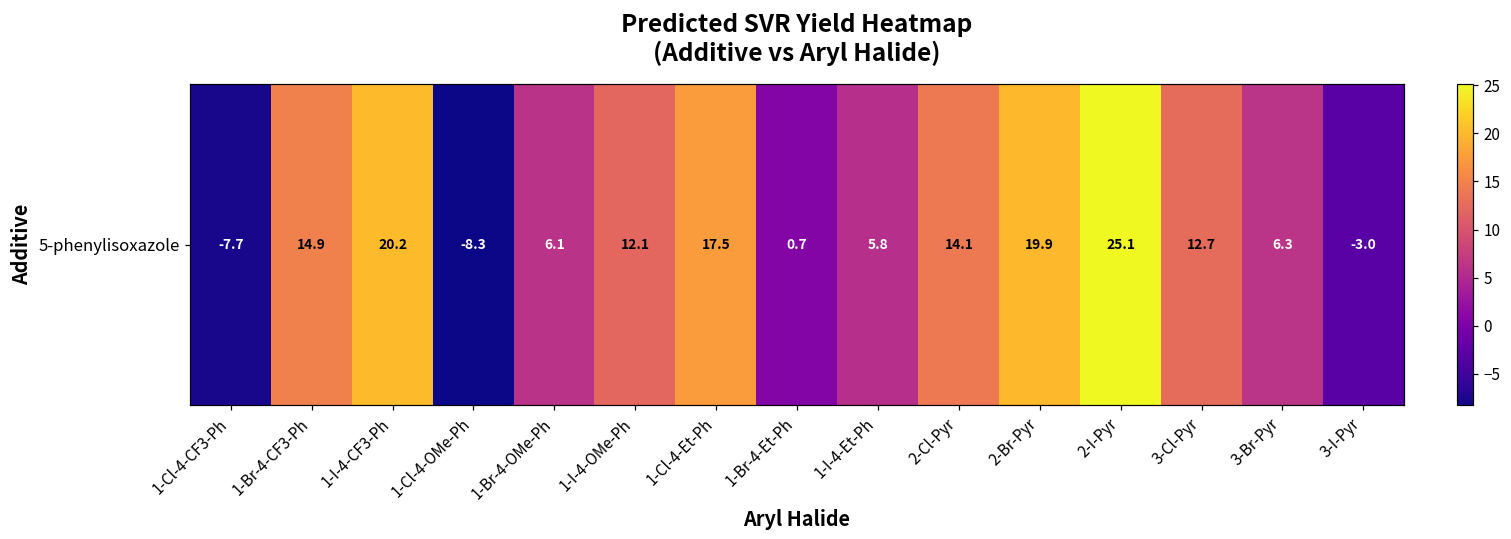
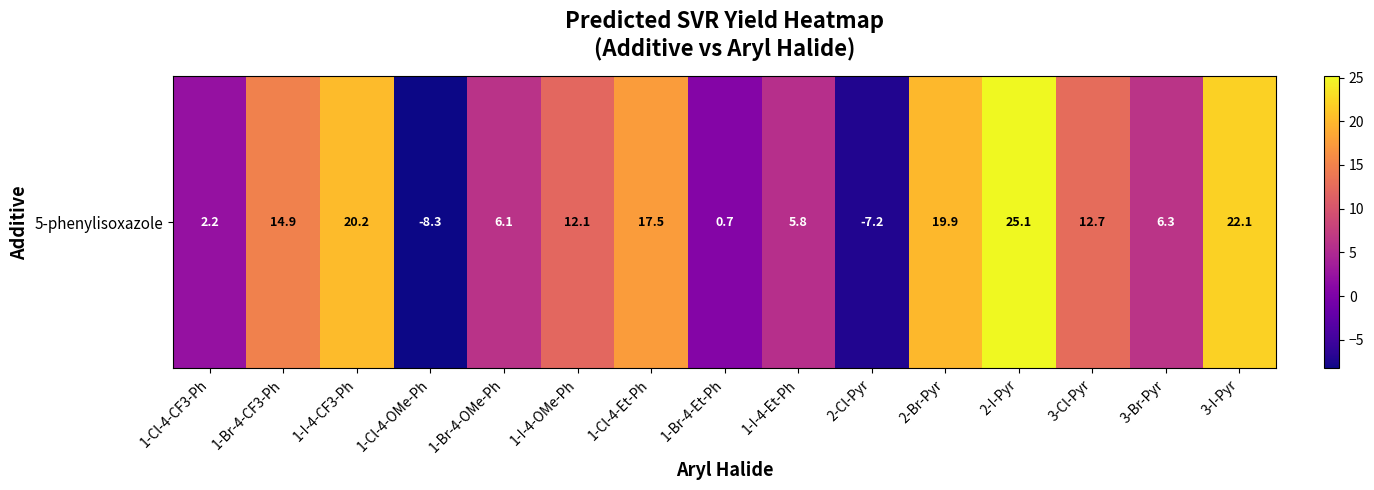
5-phenylisoxazole, 1-Cl-4-CF3-Ph: -7.7 -> 2.2
5-phenylisoxazole, 2-Cl-Pyr: 14.1 -> -7.2
5-phenylisoxazole, 3-I-Pyr: -3.0 -> 22.1
